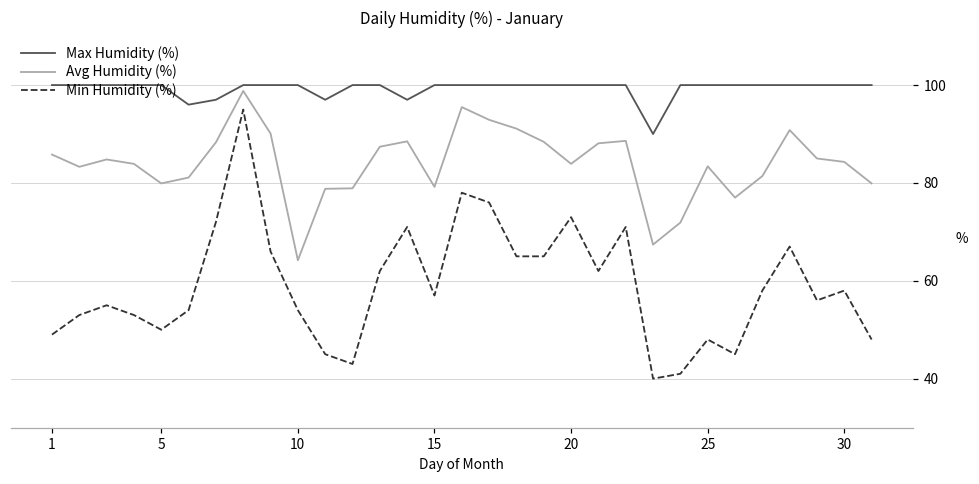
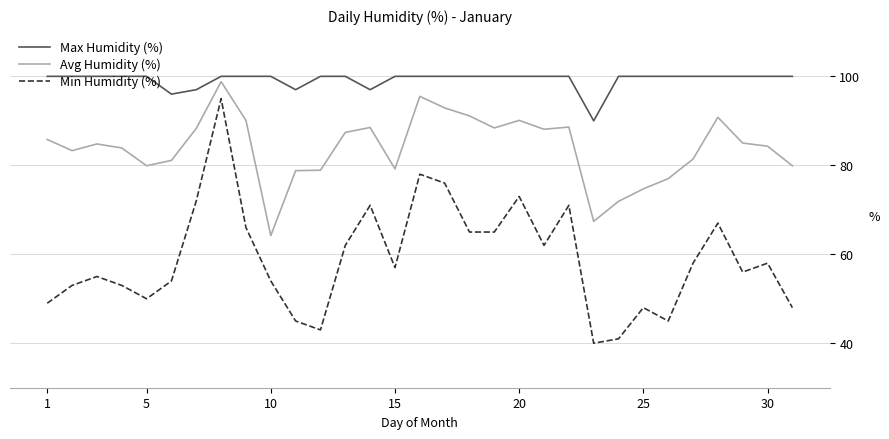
Avg Humidity (%), 20: 84 -> 90
Avg Humidity (%), 25: 83 -> 75
